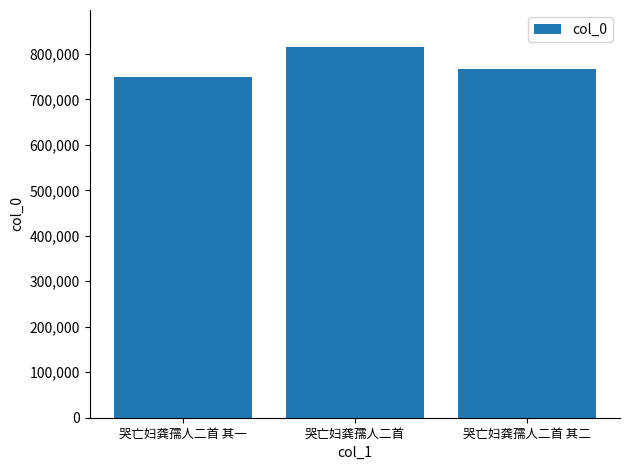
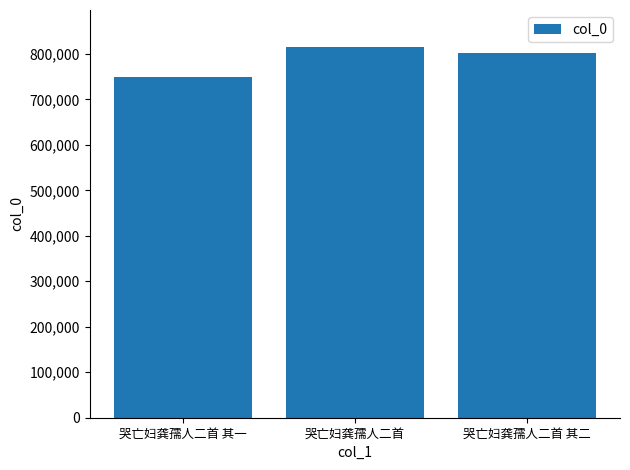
哭亡妇龚孺人二首 其二: 770,000 -> 800,000
